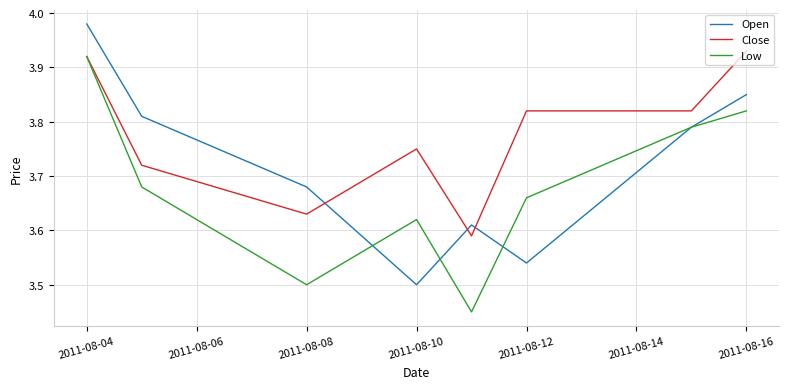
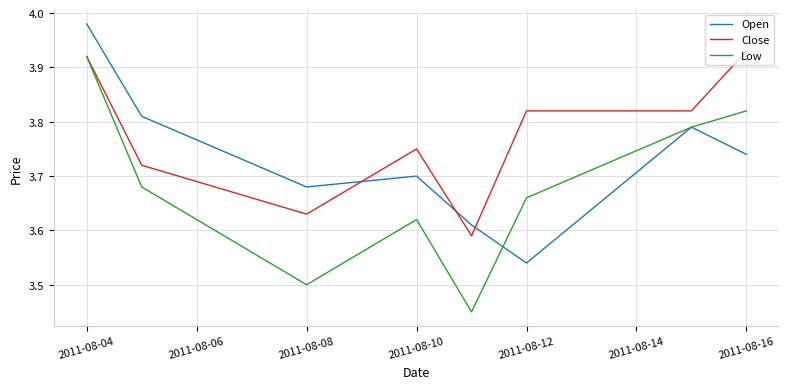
Open, 2011-08-10: 3.5 -> 3.7
Open, 2011-08-16: 3.85 -> 3.74
